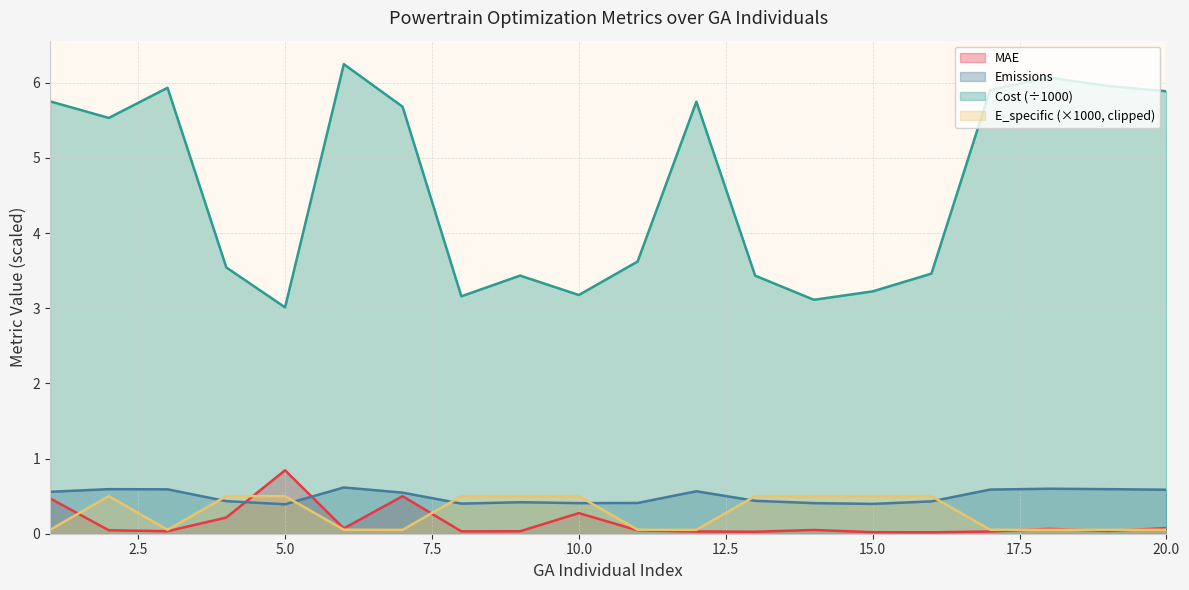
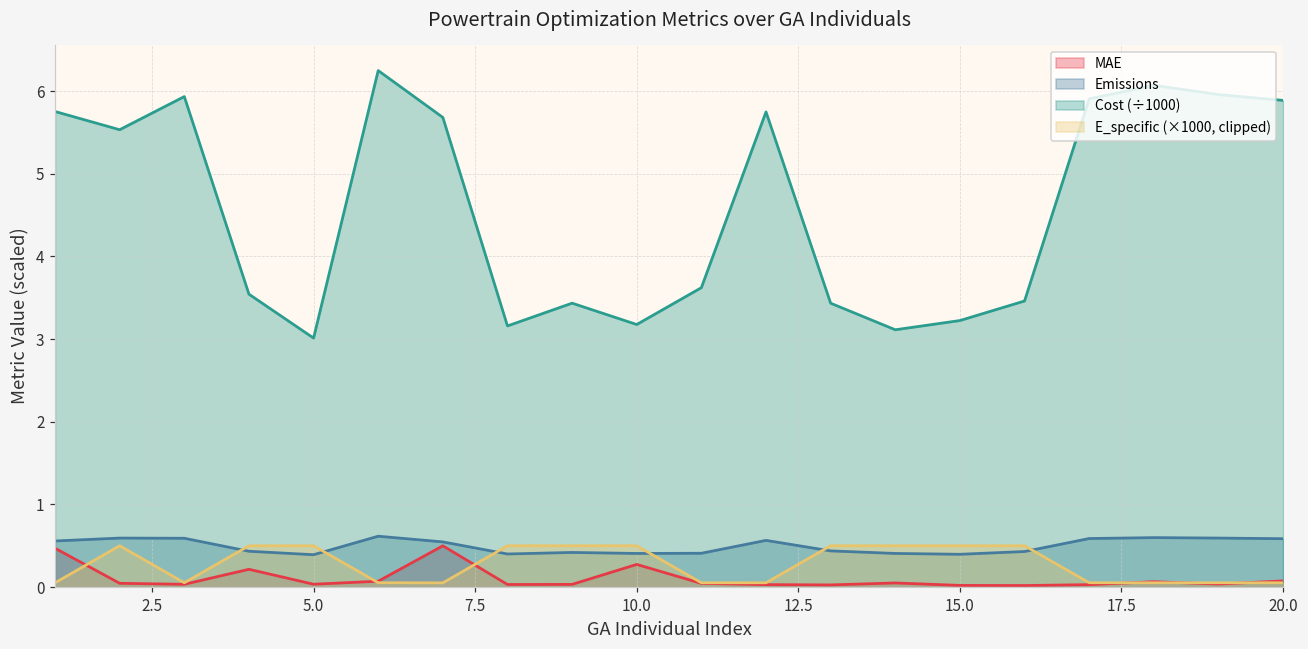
MAE, 5.0: 0.8 -> 0.0
